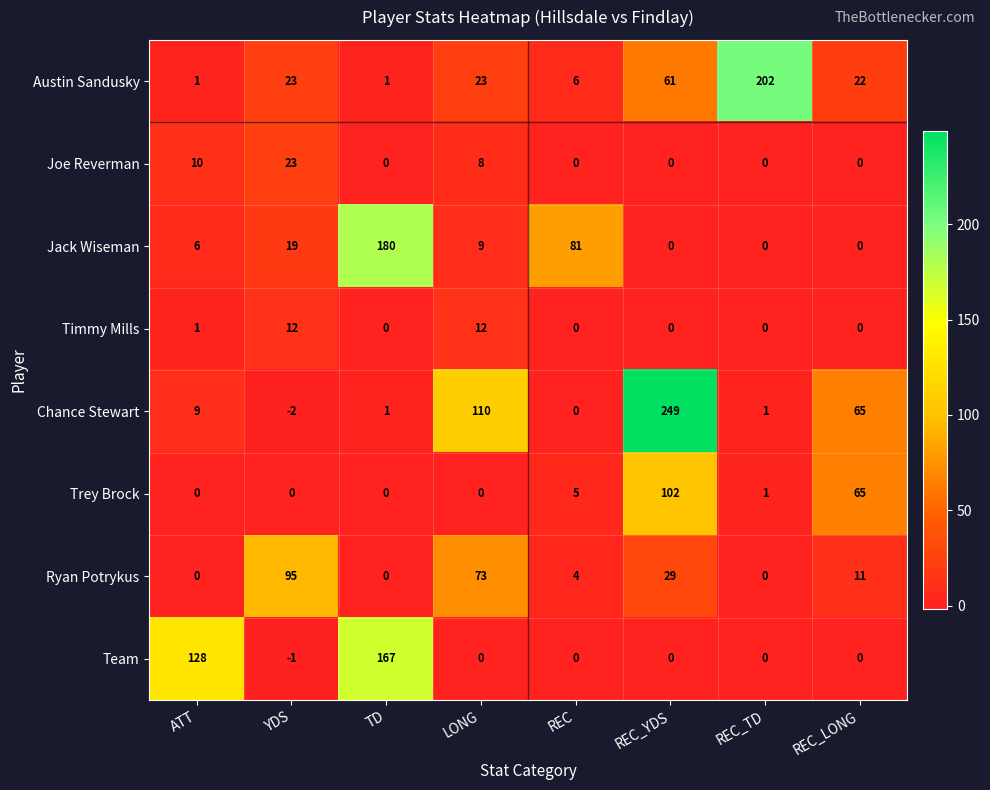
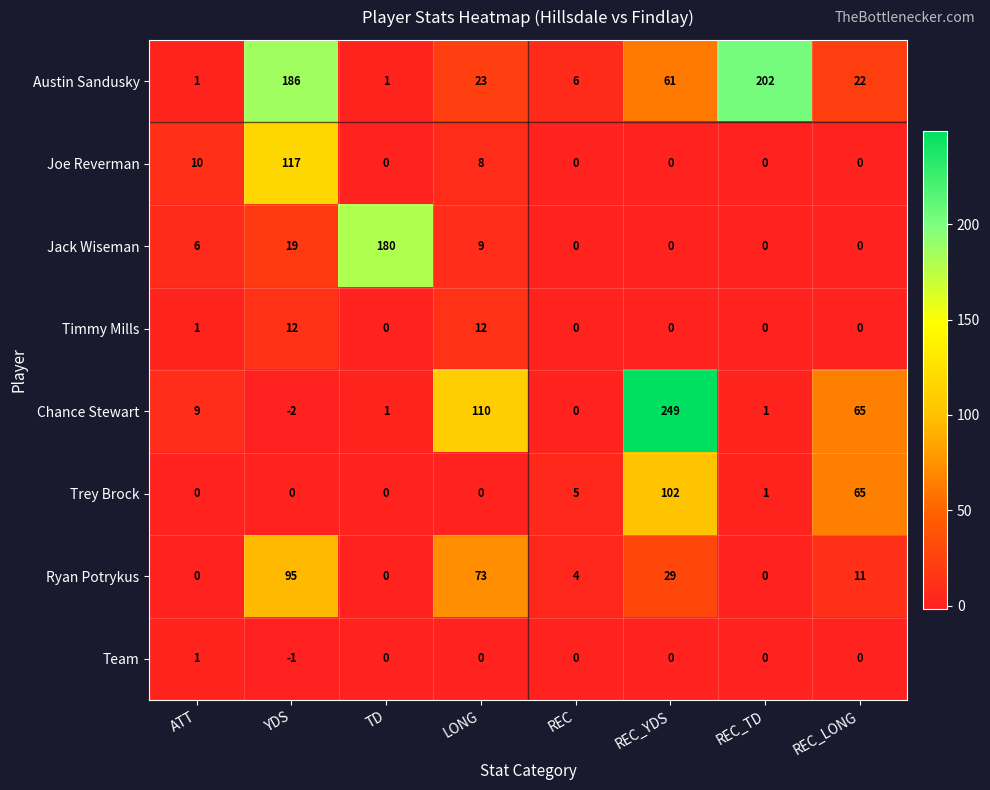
Austin Sandusky, YDS: 23 -> 186
Joe Reverman, YDS: 23 -> 117
Jack Wiseman, REC: 81 -> 0
Team, ATT: 128 -> 1
Team, TD: 167 -> 0
